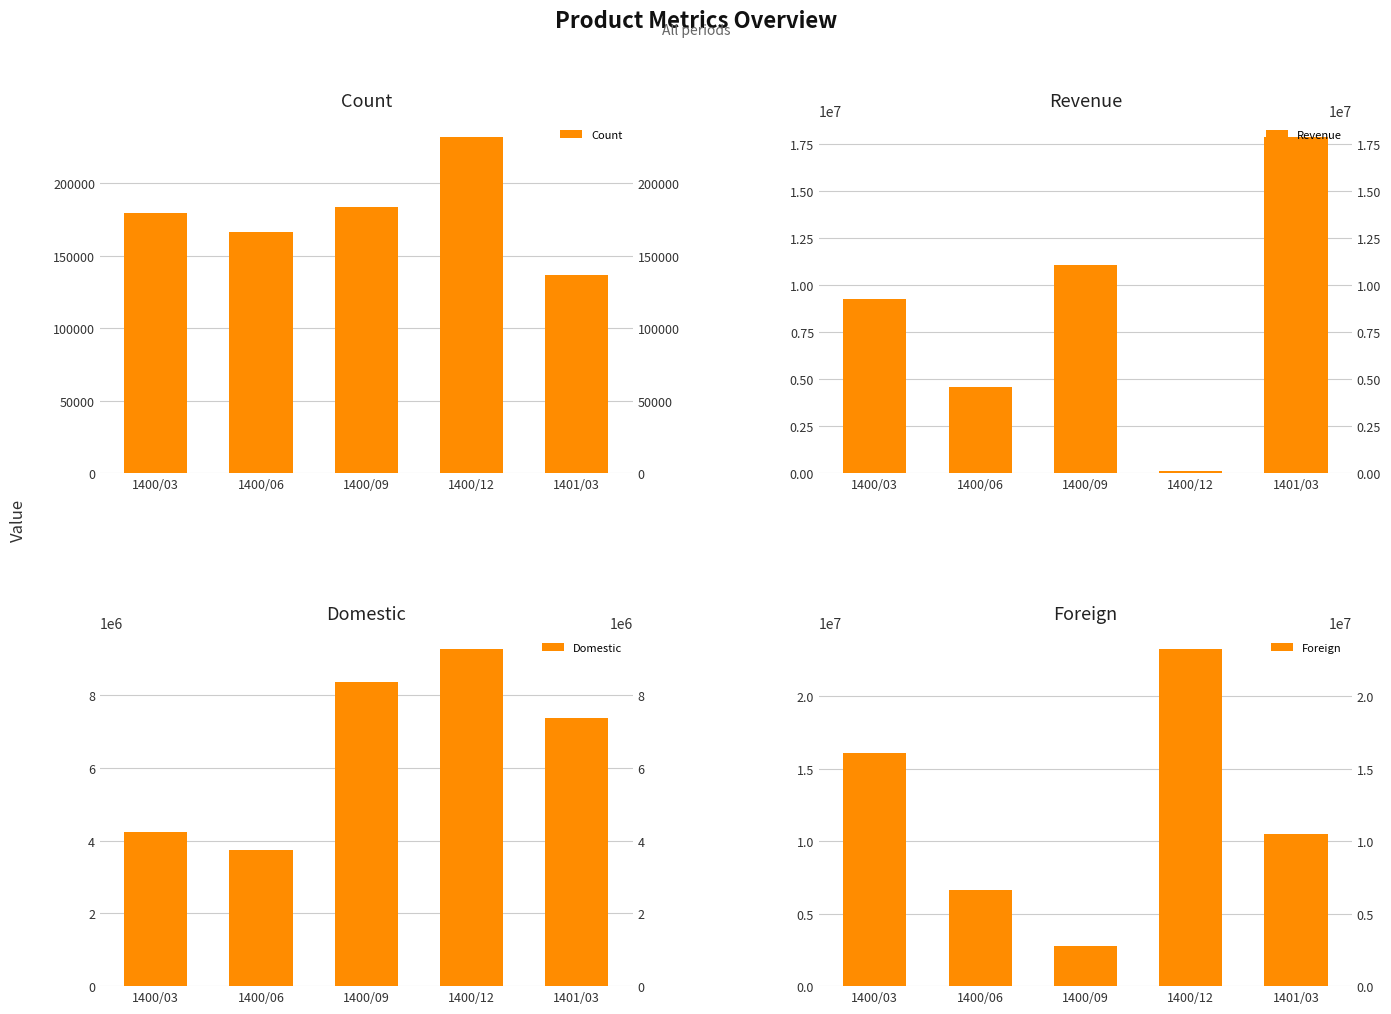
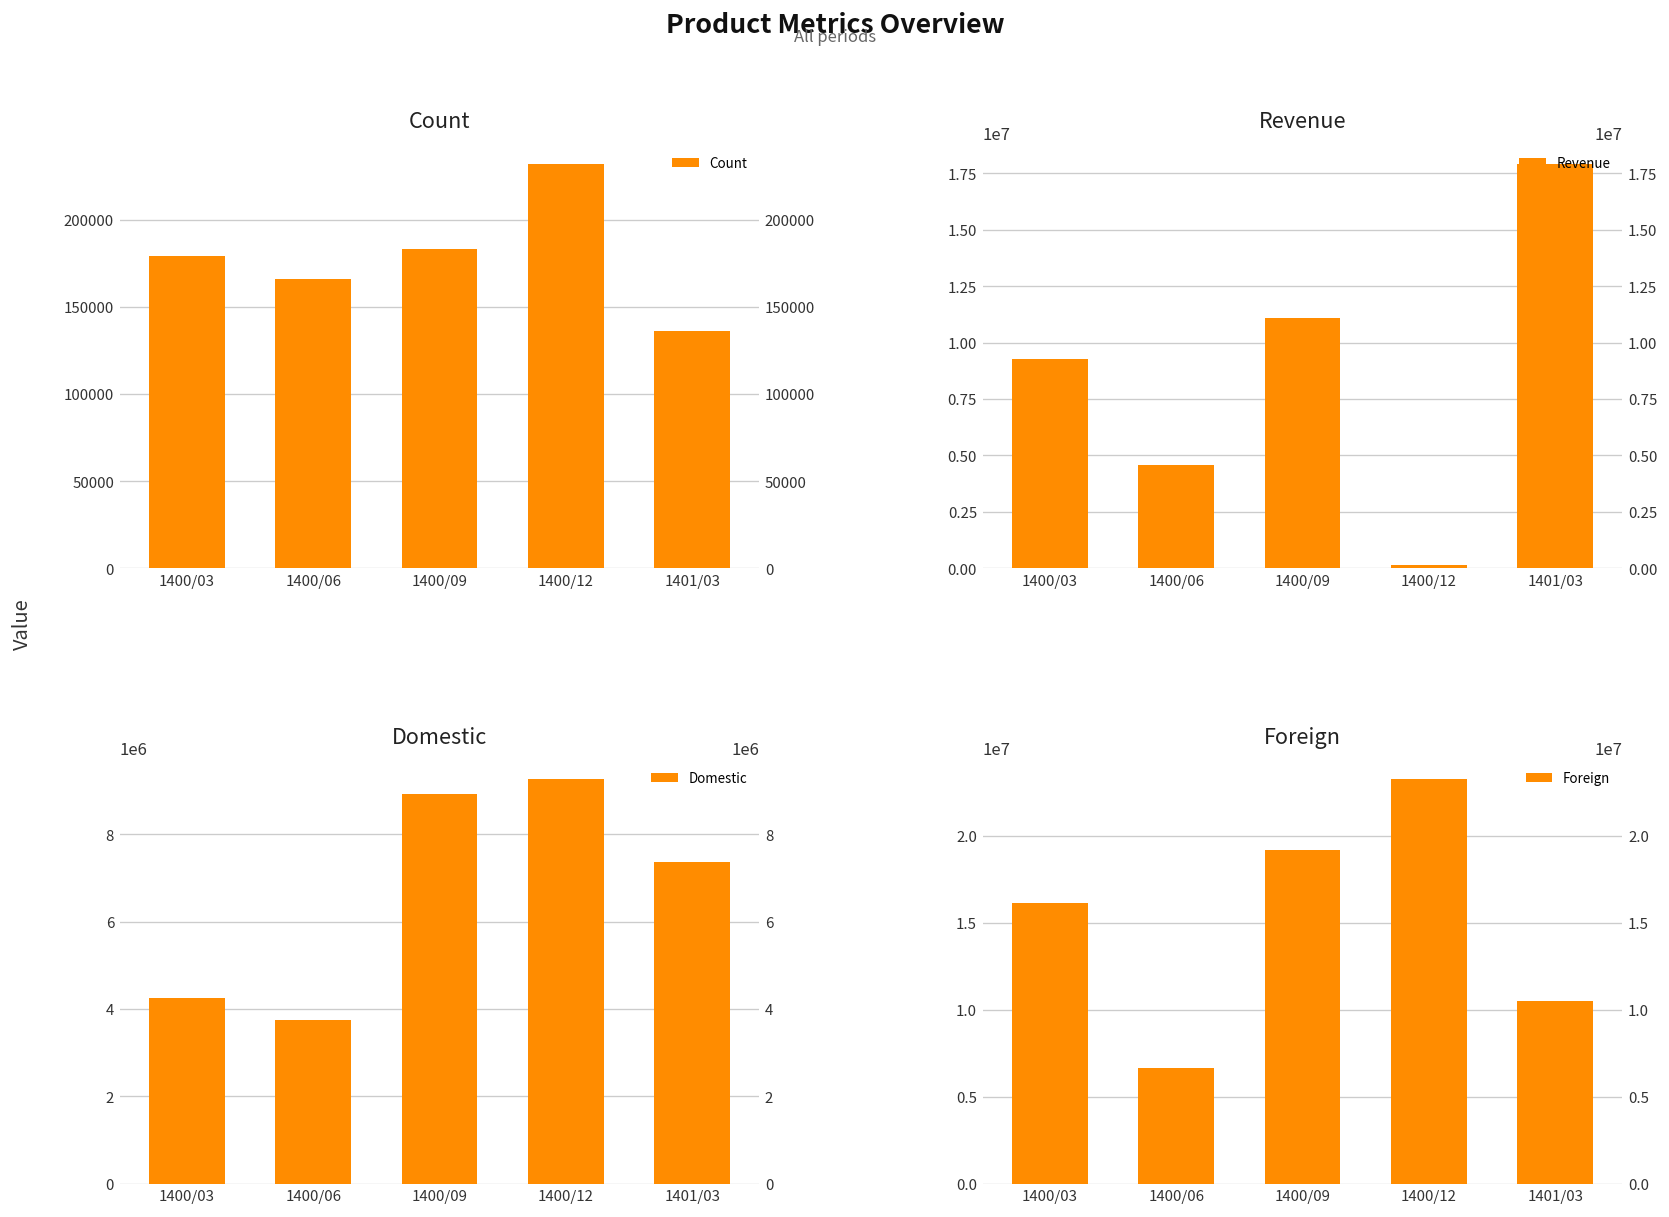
Domestic, 1400/09: 8400000 -> 8900000
Foreign, 1400/09: 2700000 -> 19200000
